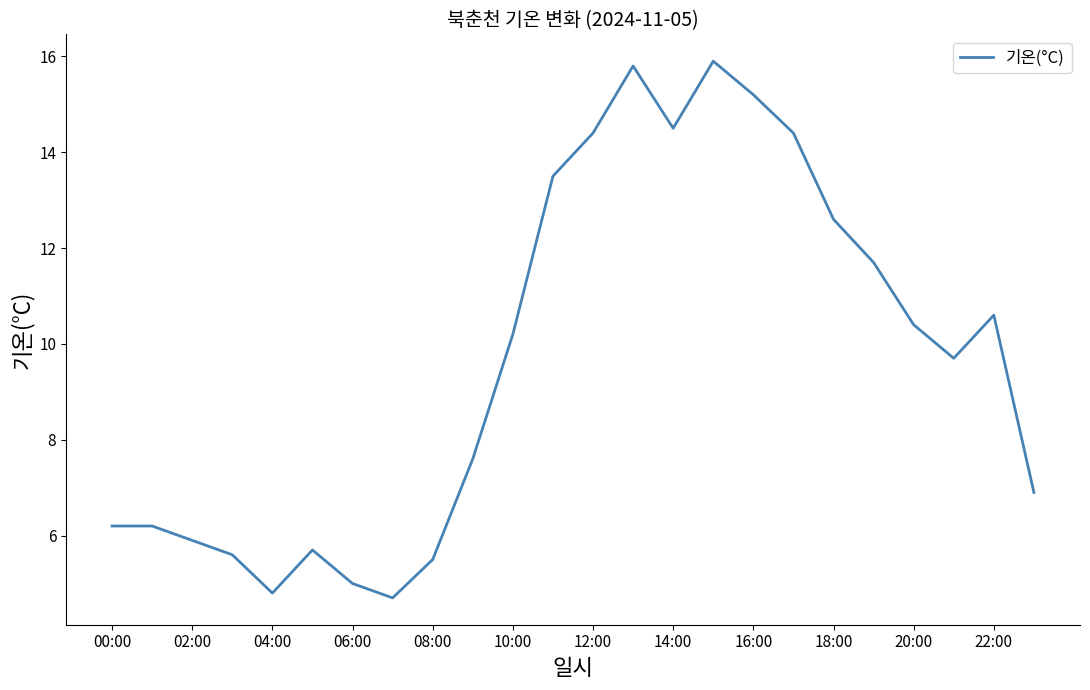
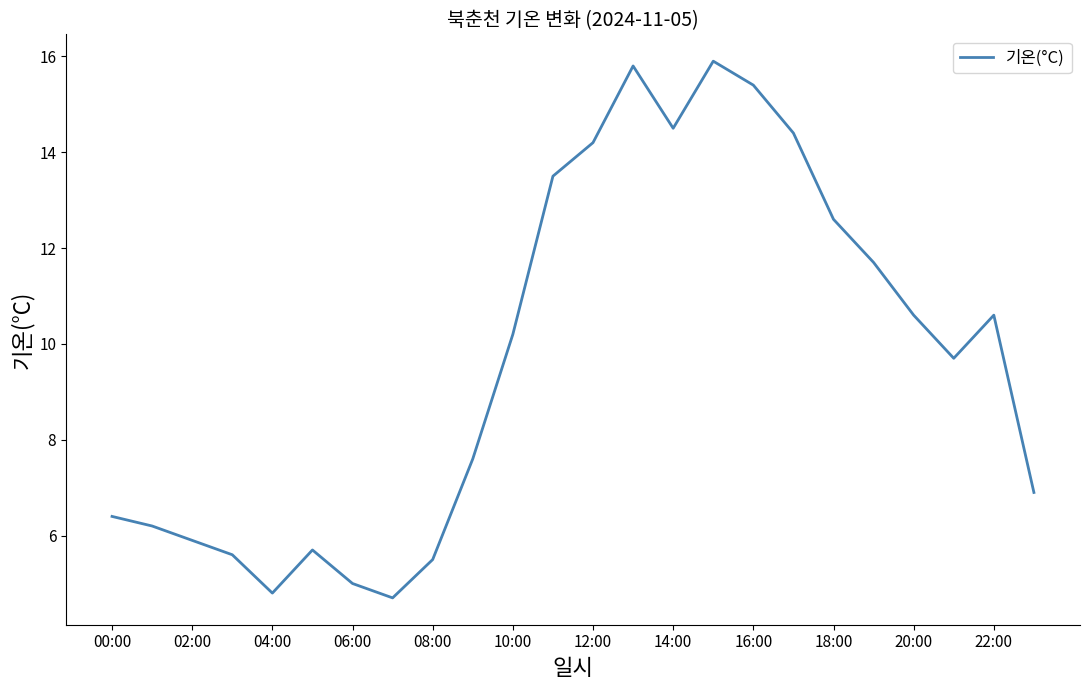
00:00: 6.2 -> 6.4
12:00: 14.4 -> 14.2
16:00: 15.2 -> 15.4
20:00: 10.4 -> 10.6
